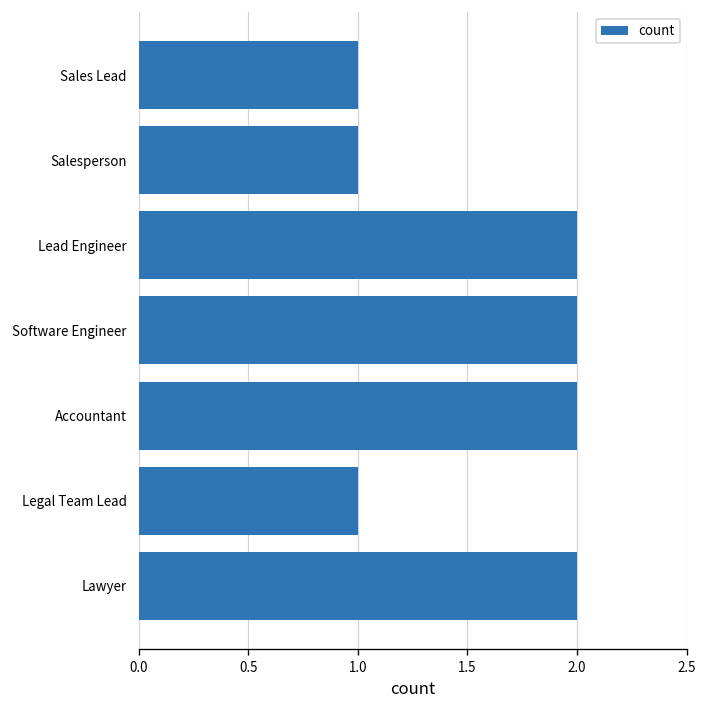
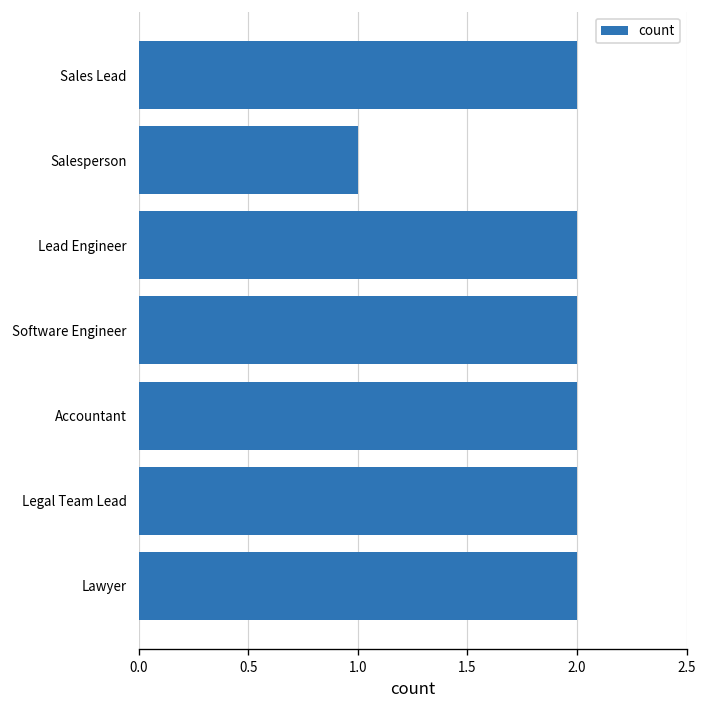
Sales Lead: 1 -> 2
Legal Team Lead: 1 -> 2
